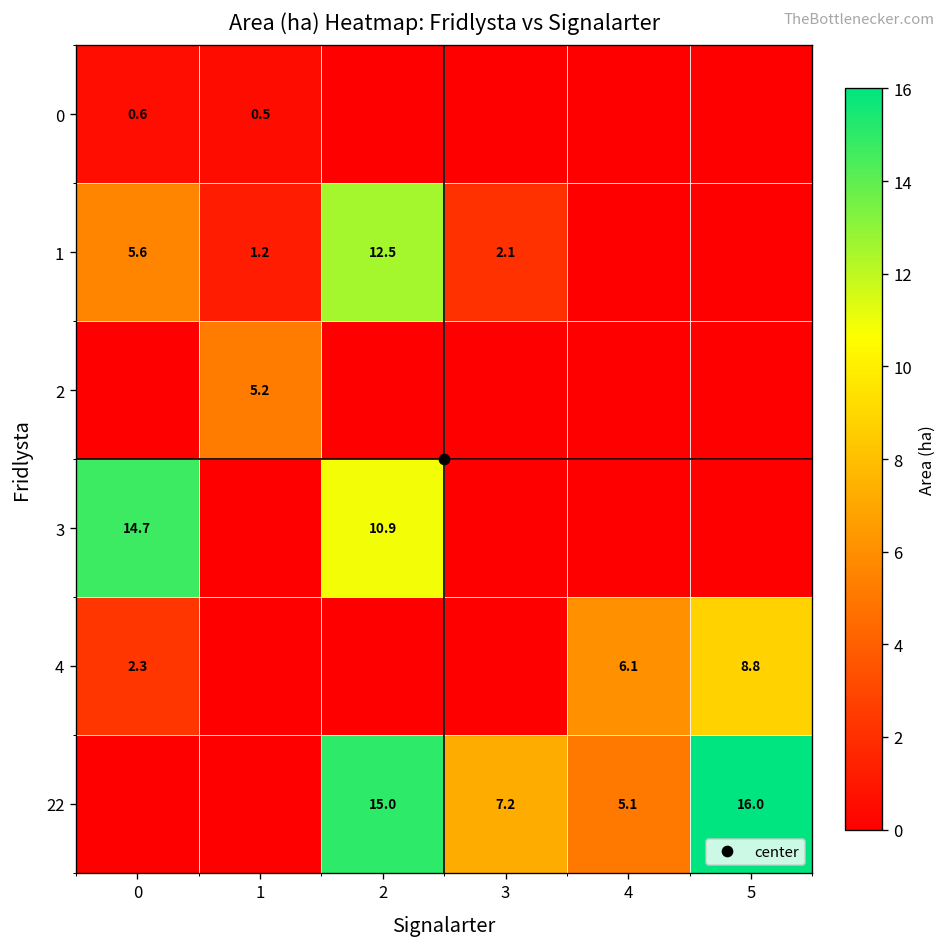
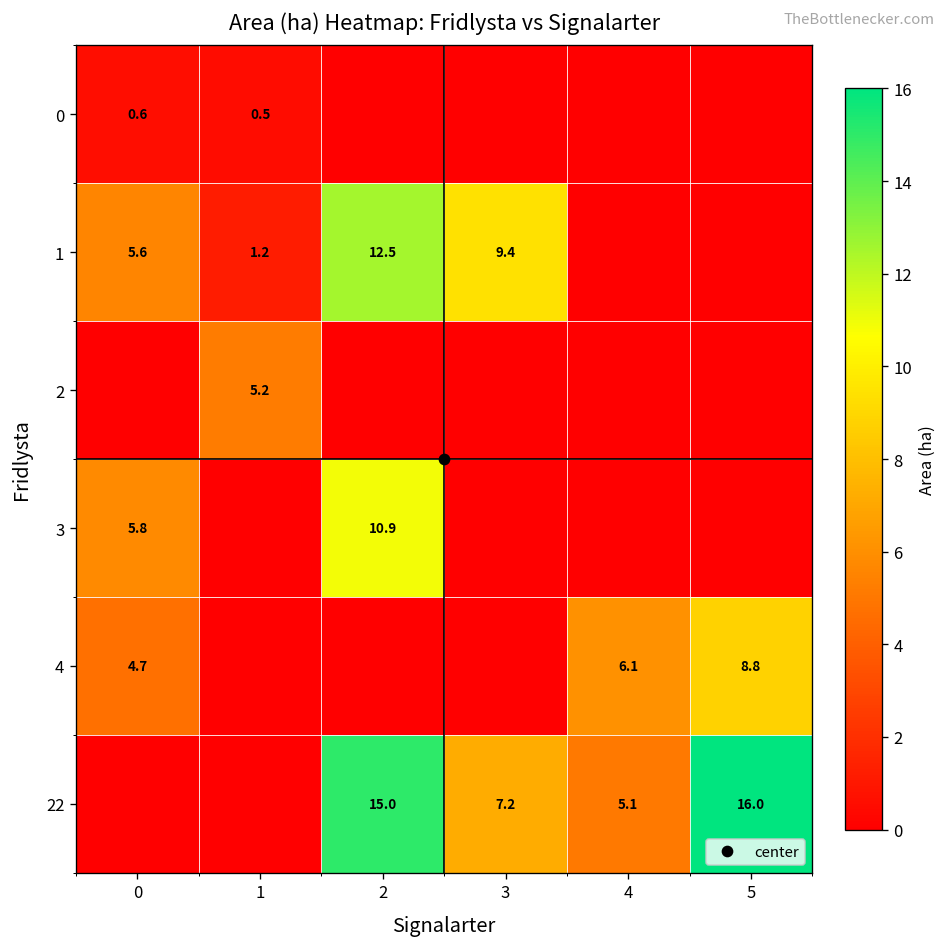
1, 3: 2.1 -> 9.4
3, 0: 14.7 -> 5.8
4, 0: 2.3 -> 4.7
